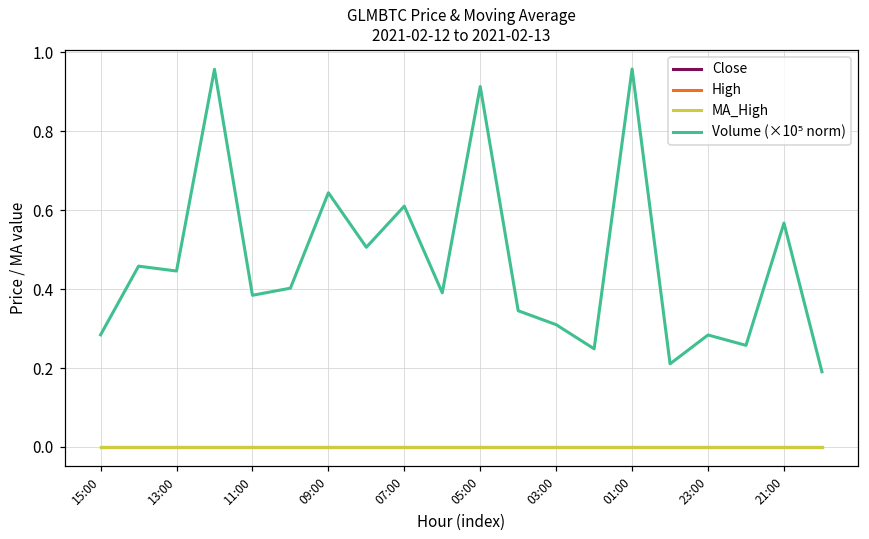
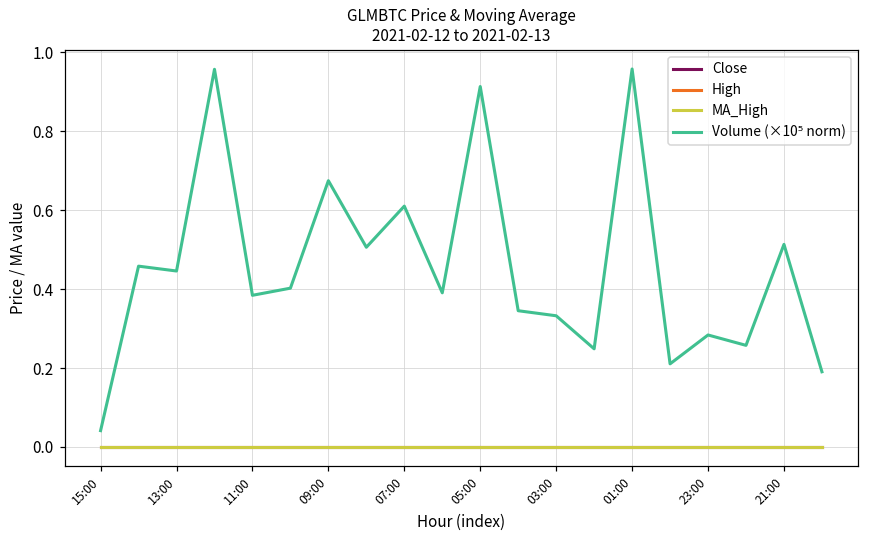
Volume (×10⁵ norm), 15:00: 0.28 -> 0.04
Volume (×10⁵ norm), 09:00: 0.64 -> 0.68
Volume (×10⁵ norm), 03:00: 0.31 -> 0.33
Volume (×10⁵ norm), 21:00: 0.57 -> 0.51
